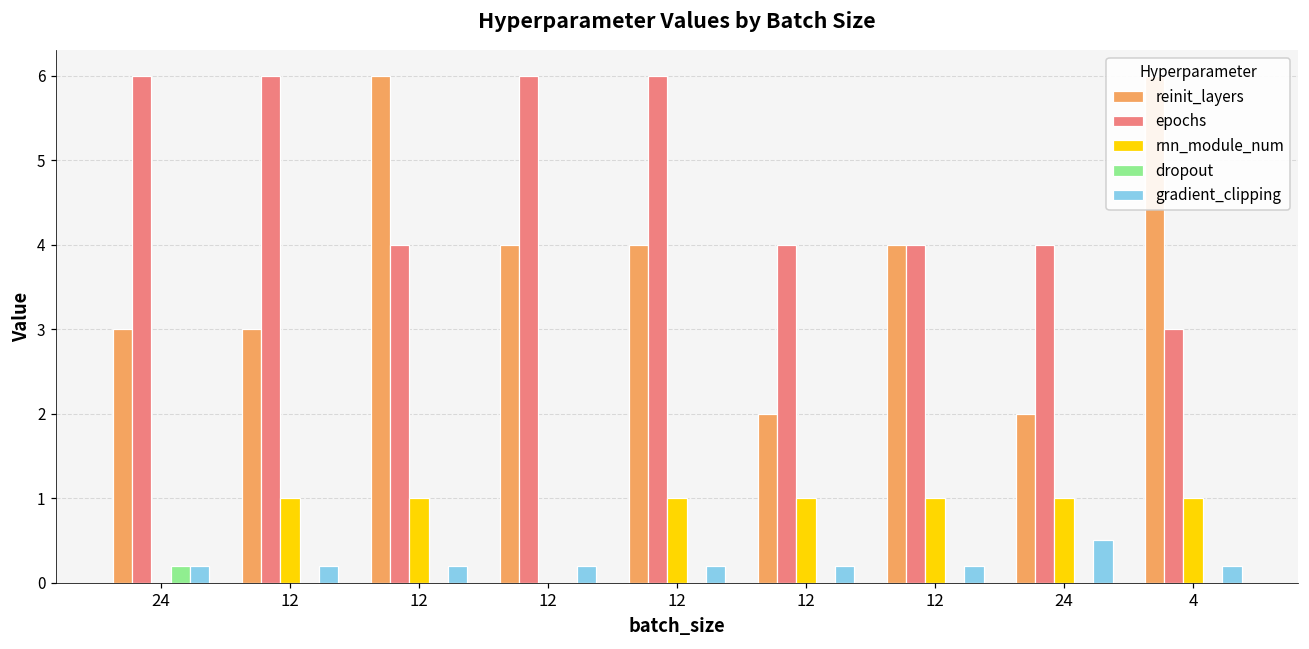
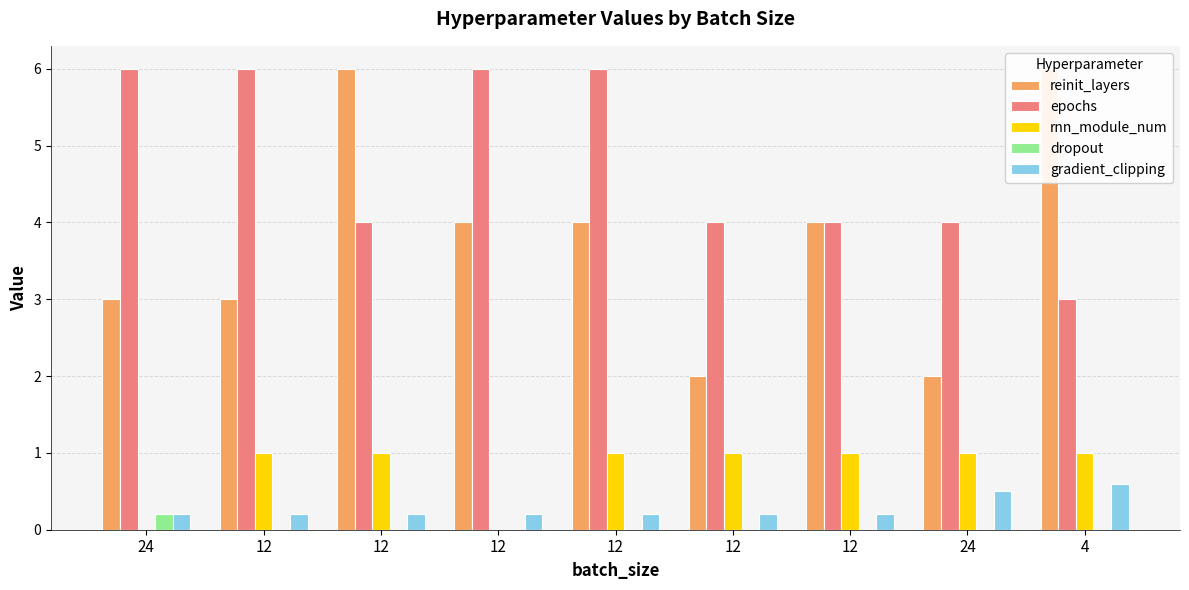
gradient_clipping, 4: 0.2 -> 0.6
